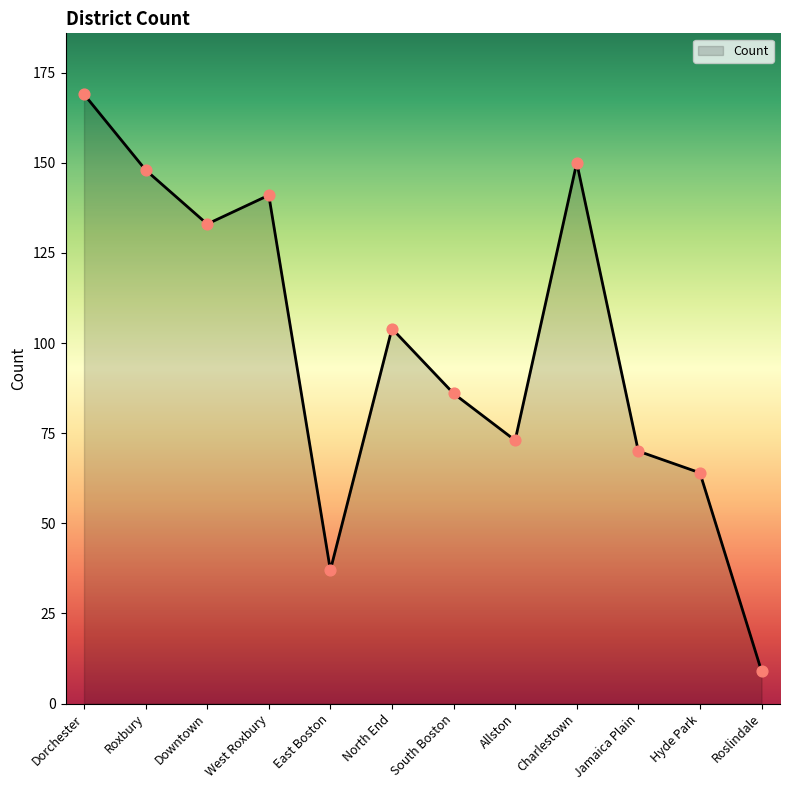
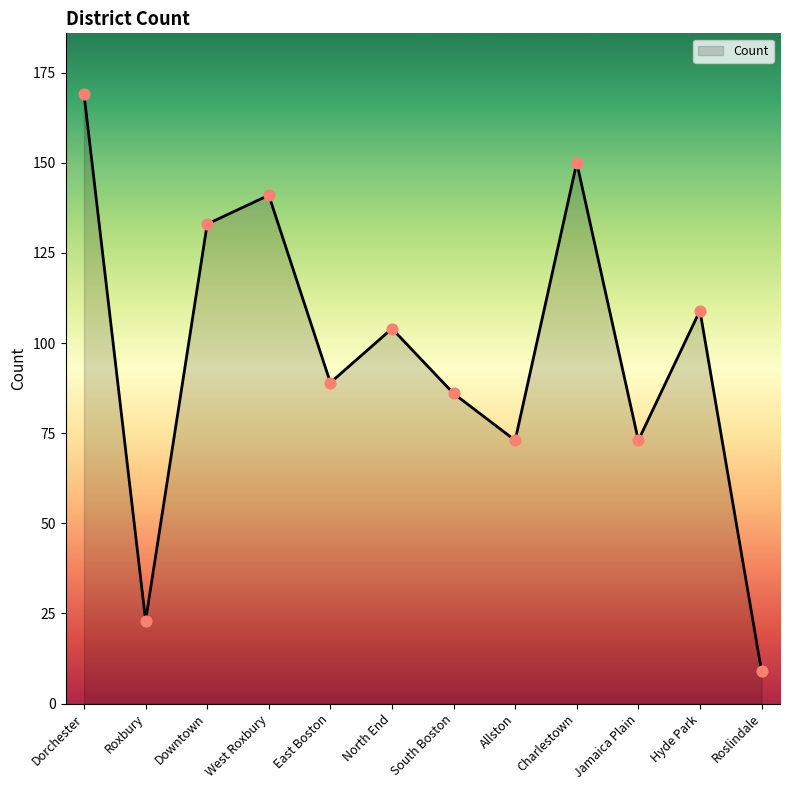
Roxbury: 148 -> 23
East Boston: 37 -> 89
Jamaica Plain: 70 -> 73
Hyde Park: 64 -> 109
